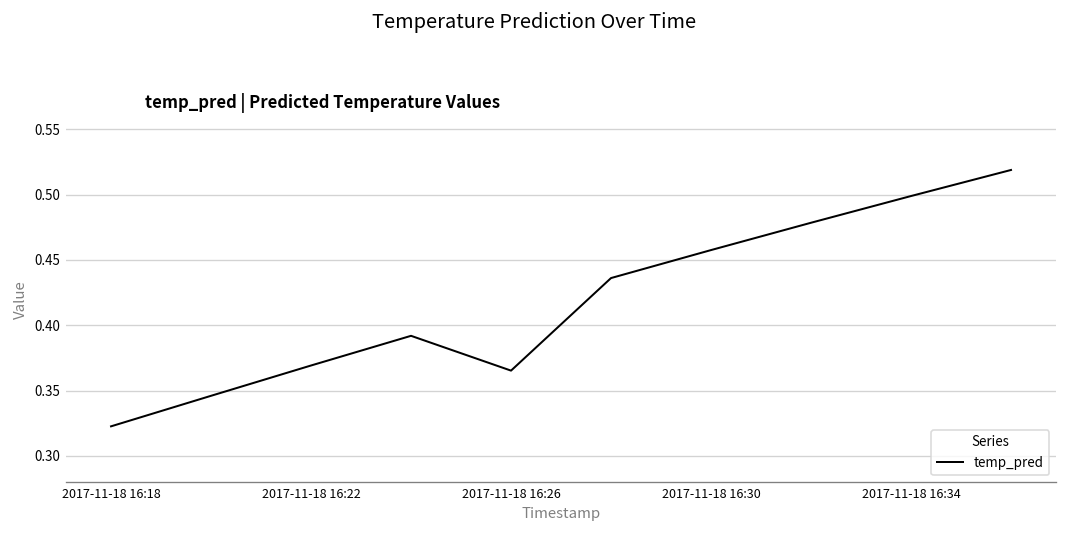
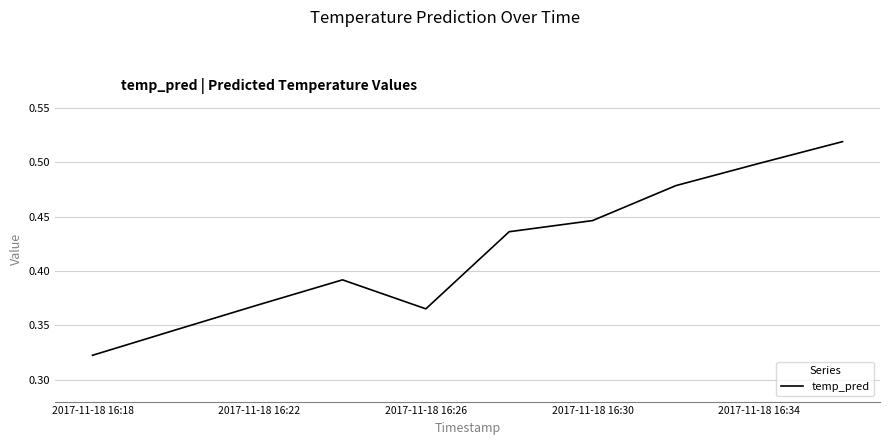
2017-11-18 16:30: 0.458 -> 0.446
